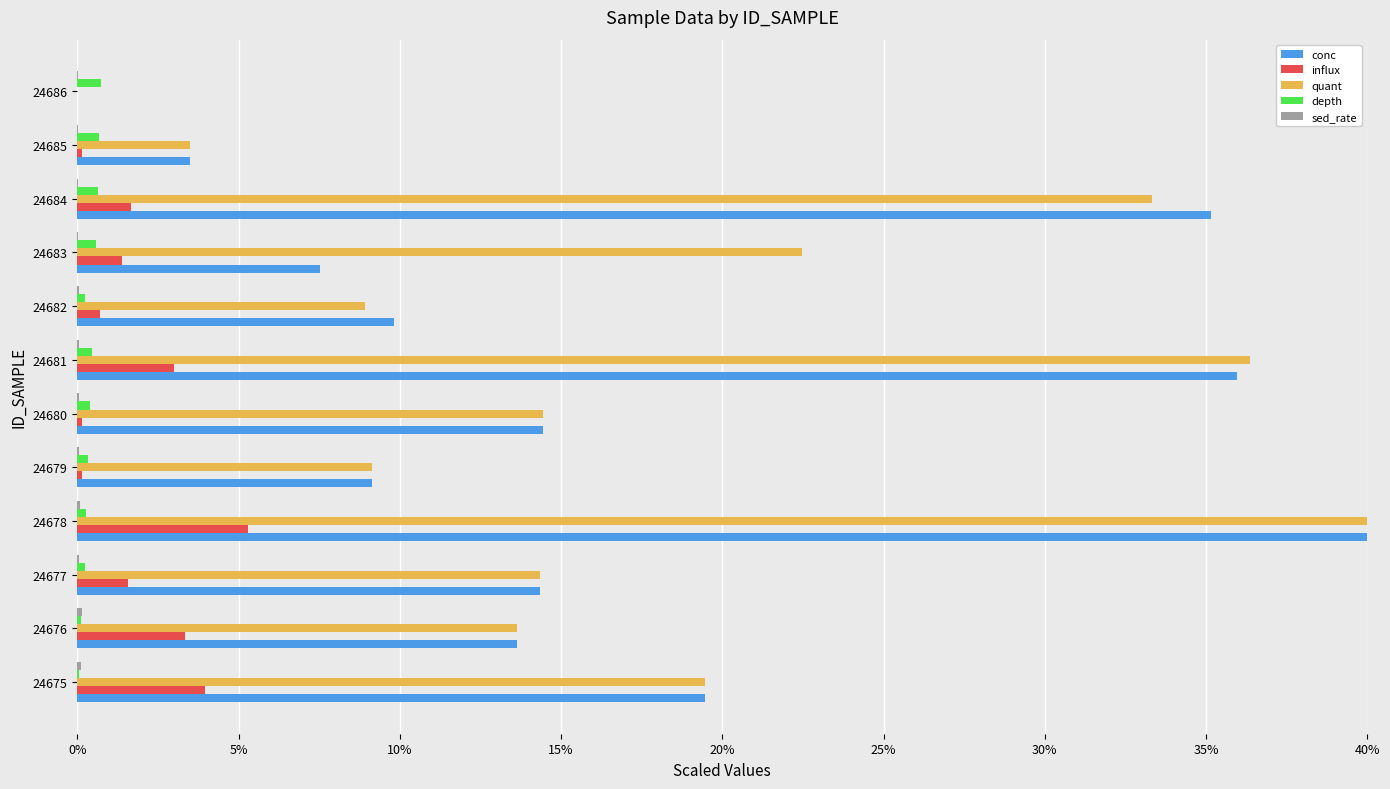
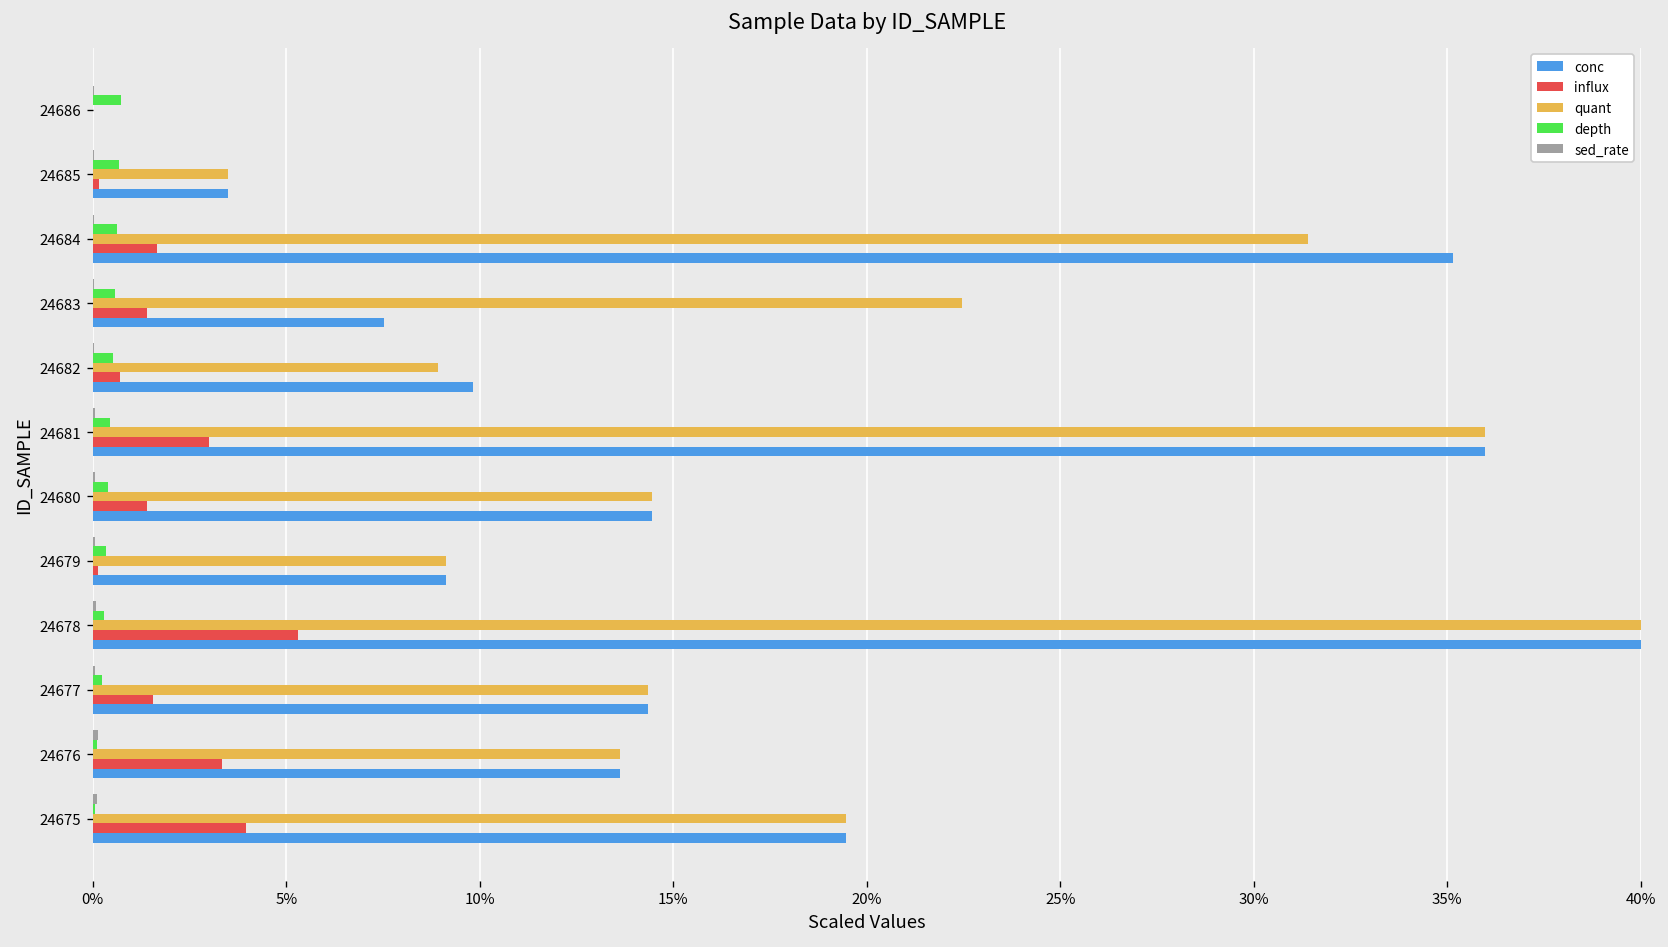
quant, 24684: 33.3% -> 31.4%
depth, 24682: 0.2% -> 0.5%
quant, 24681: 36.4% -> 36.0%
influx, 24680: 0.1% -> 1.4%
